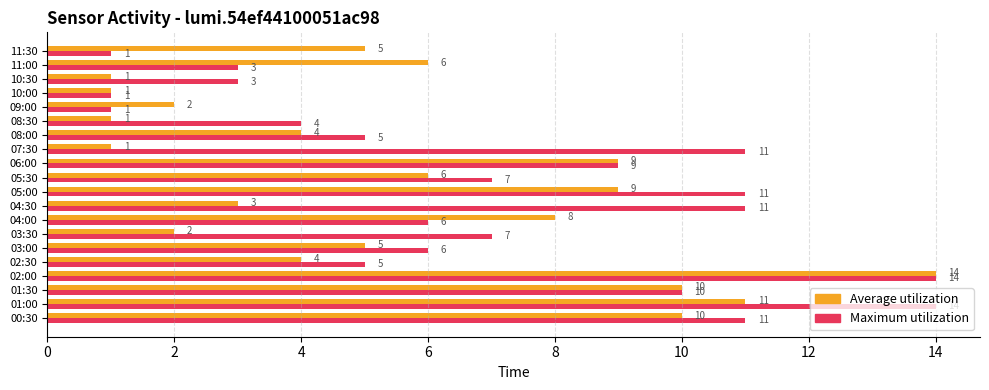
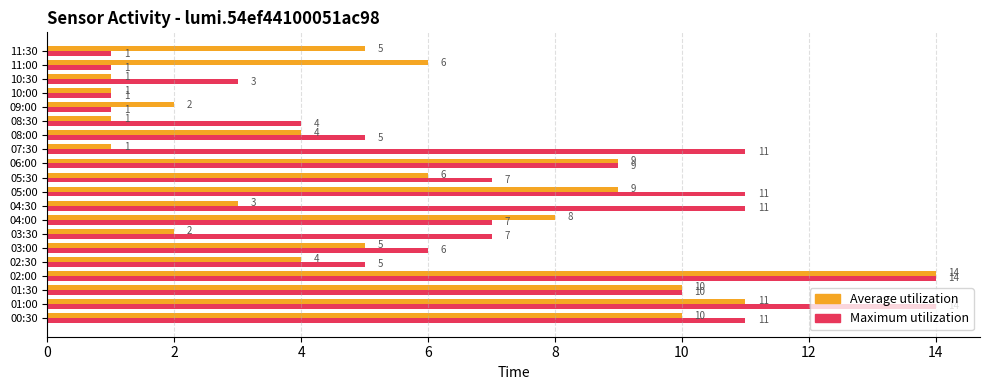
Maximum utilization, 11:00: 3 -> 1
Maximum utilization, 04:00: 6 -> 7
